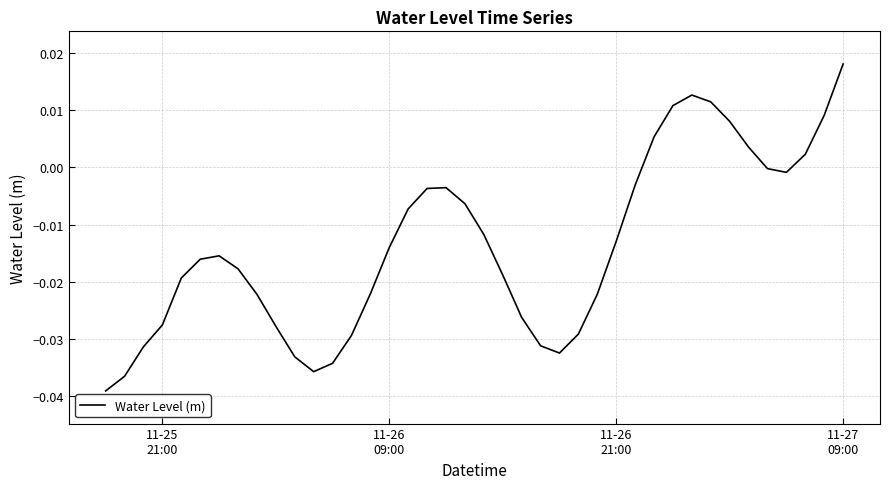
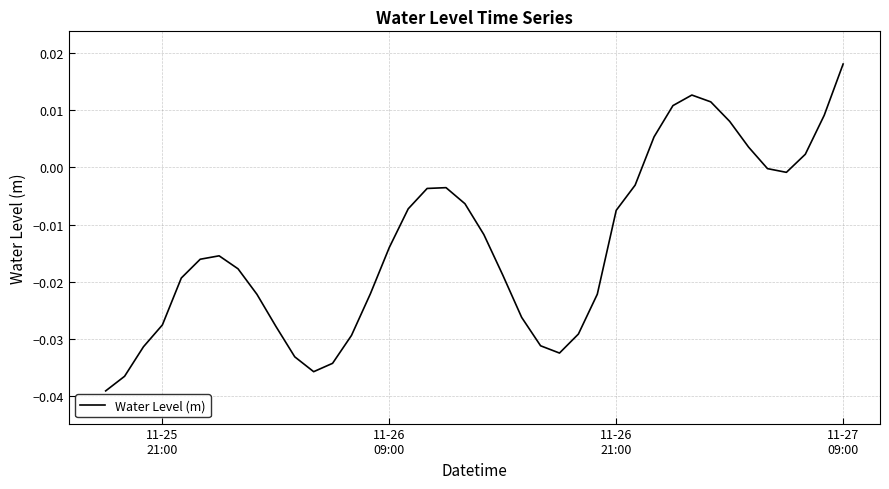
11-26 21:00: -0.013 -> -0.008
